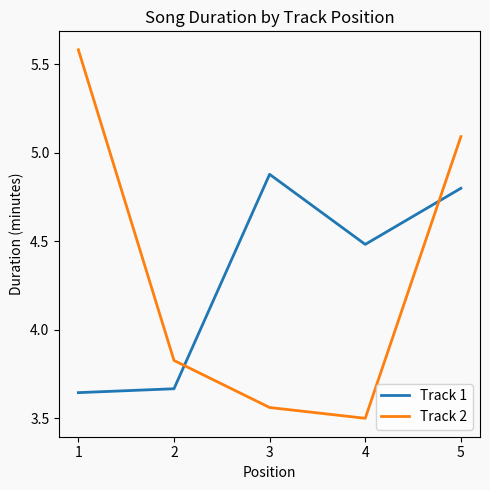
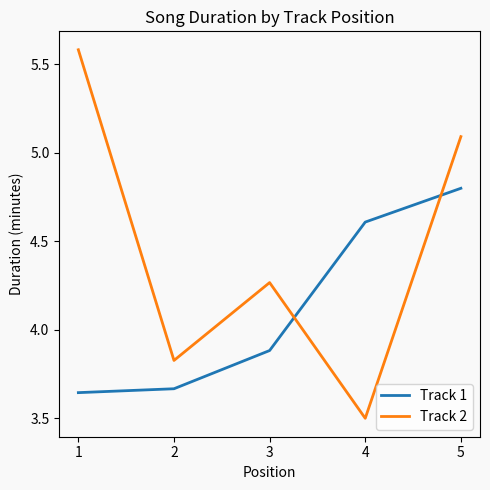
Track 1, 3: 4.88 -> 3.88
Track 2, 3: 3.56 -> 4.27
Track 1, 4: 4.48 -> 4.61
